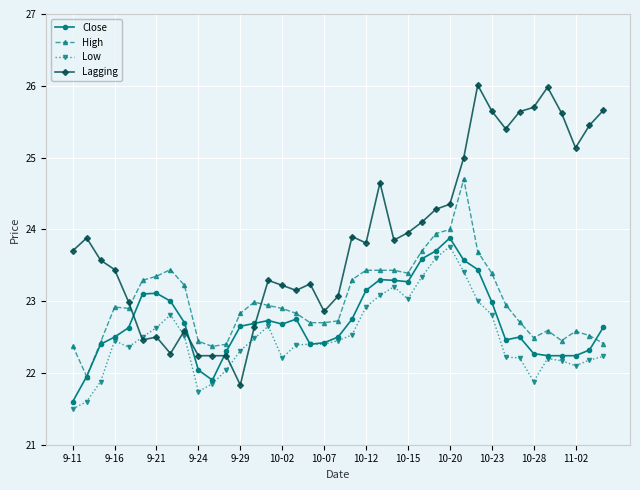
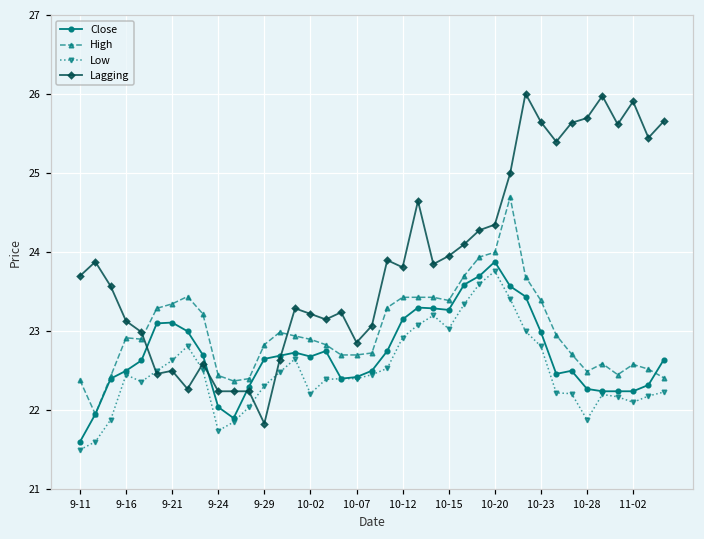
Lagging, 9-16: 23.4 -> 23.1
Lagging, 11-02: 25.1 -> 25.9
